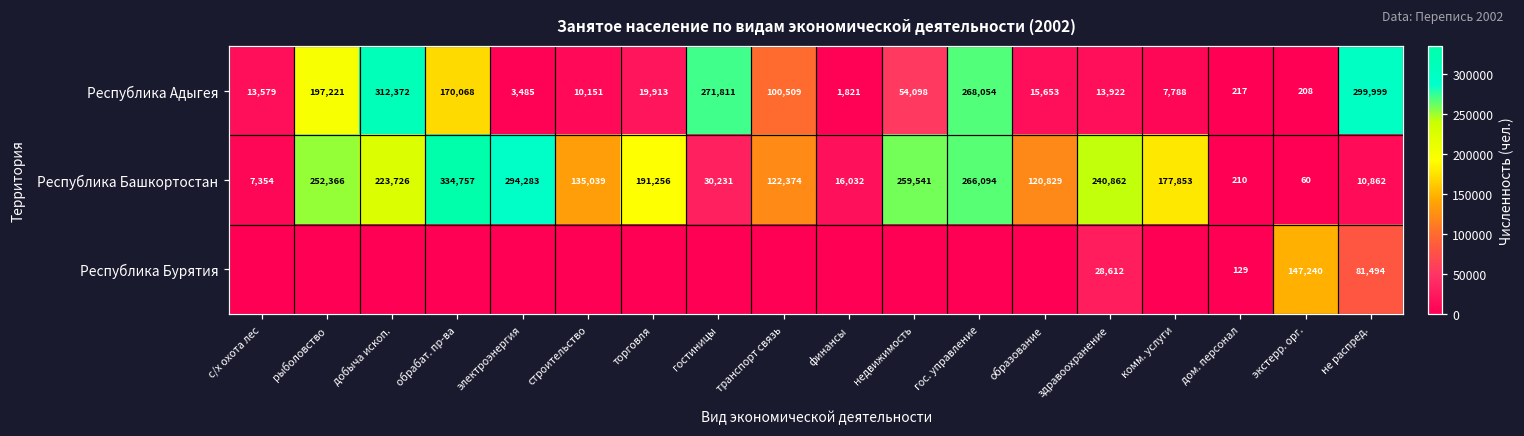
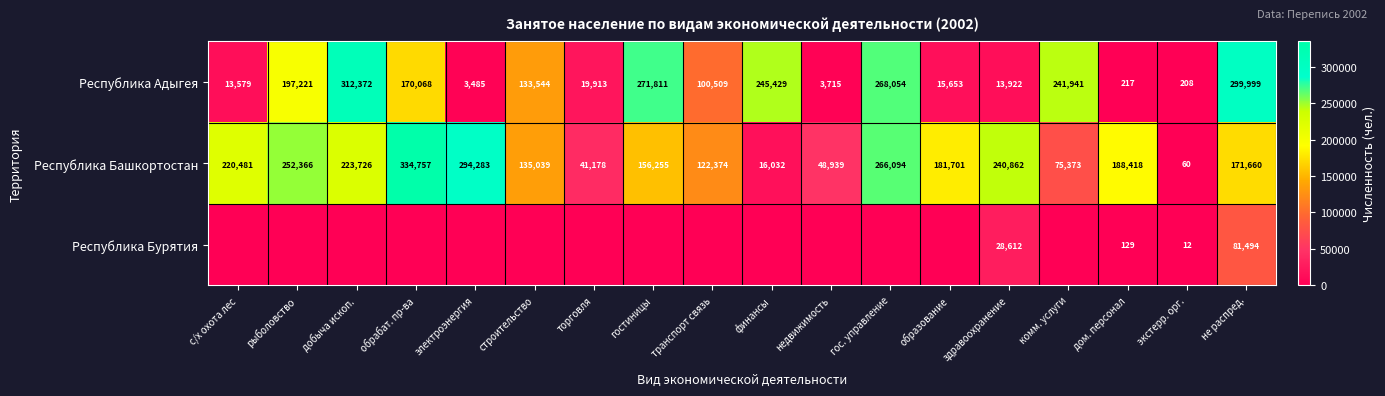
Республика Адыгея, строительство: 10,151 -> 133,544
Республика Адыгея, финансы: 1,821 -> 245,429
Республика Адыгея, недвижимость: 54,098 -> 3,715
Республика Адыгея, комм. услуги: 7,788 -> 241,941
Республика Башкортостан, с/х охота лес: 7,354 -> 220,481
Республика Башкортостан, торговля: 191,256 -> 41,178
Республика Башкортостан, гостиницы: 30,231 -> 156,255
Республика Башкортостан, недвижимость: 259,541 -> 48,939
Республика Башкортостан, образование: 120,829 -> 181,701
Республика Башкортостан, комм. услуги: 177,853 -> 75,373
Республика Башкортостан, дом. персонал: 210 -> 188,418
Республика Башкортостан, не распред.: 10,862 -> 171,660
Республика Бурятия, экстерр. орг.: 147,240 -> 12
